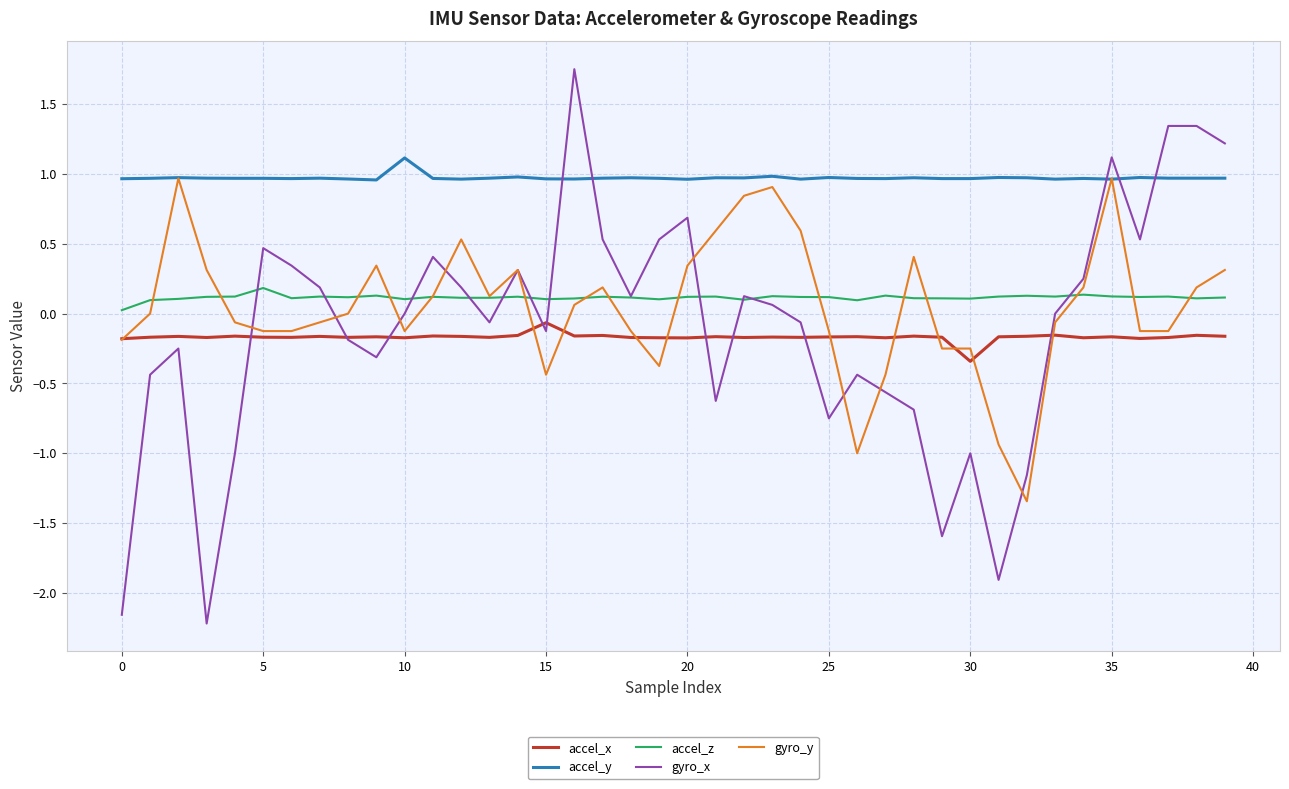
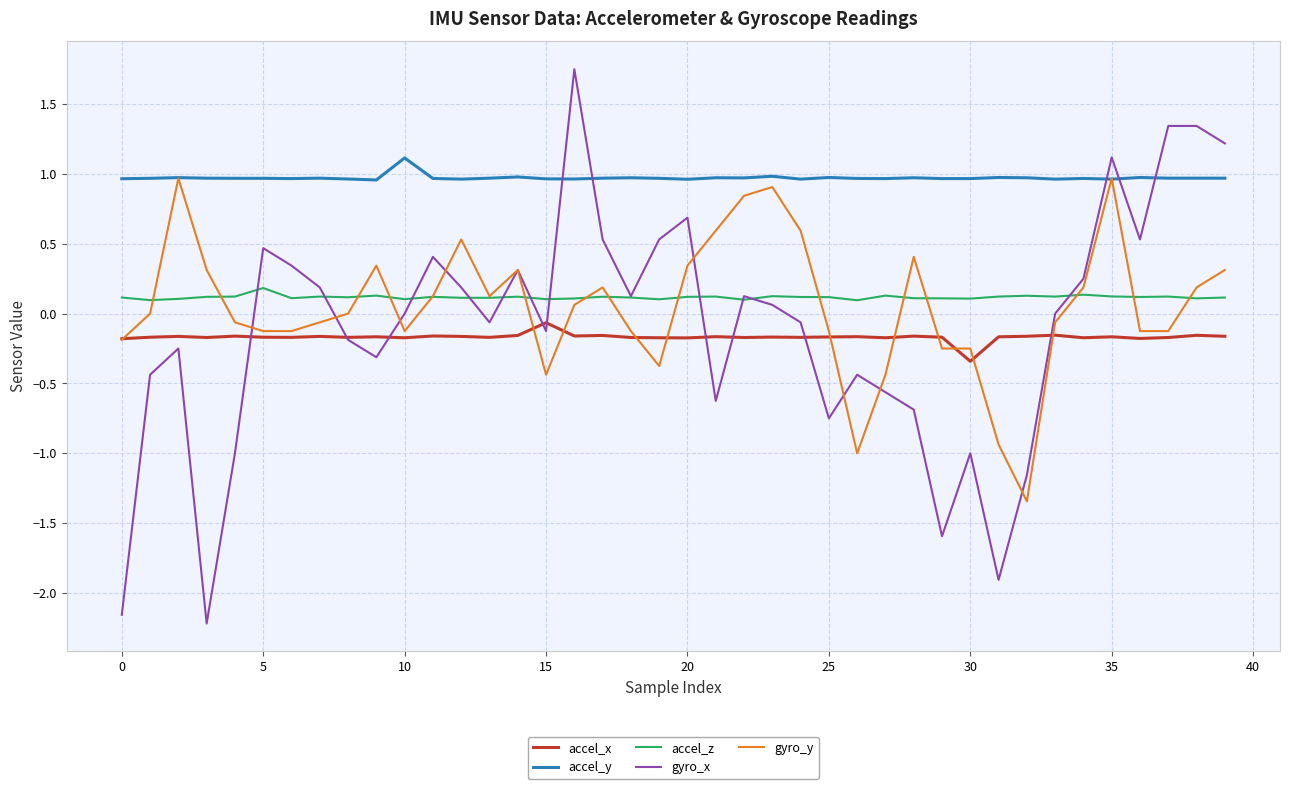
accel_z, 0: 0.02 -> 0.12
